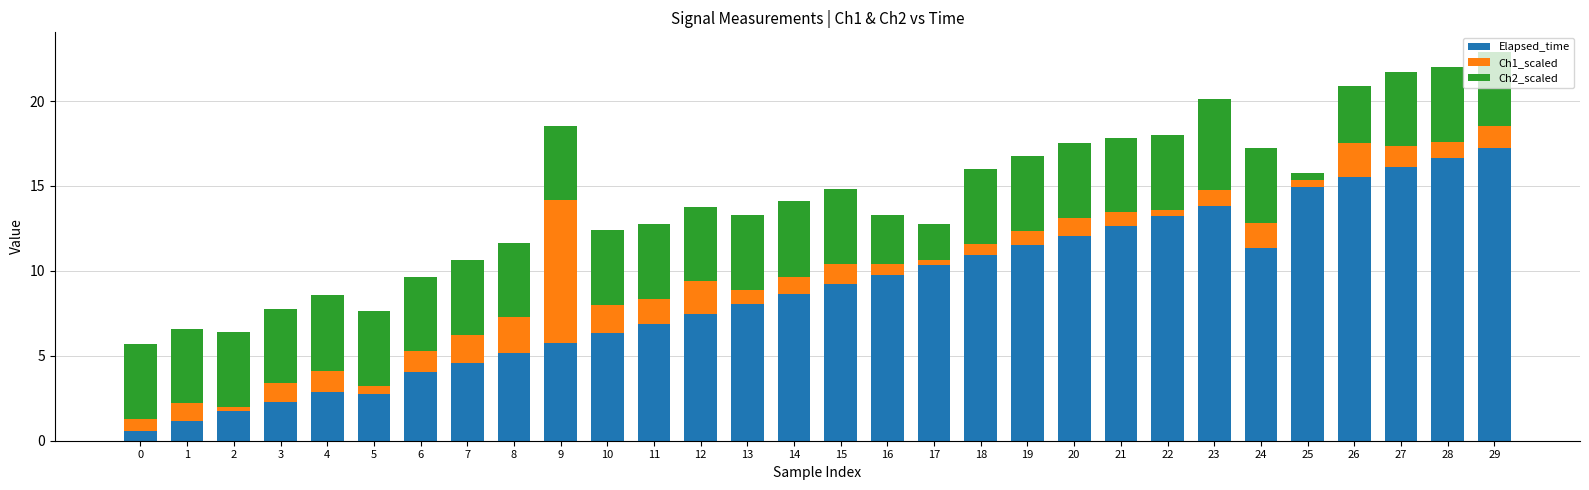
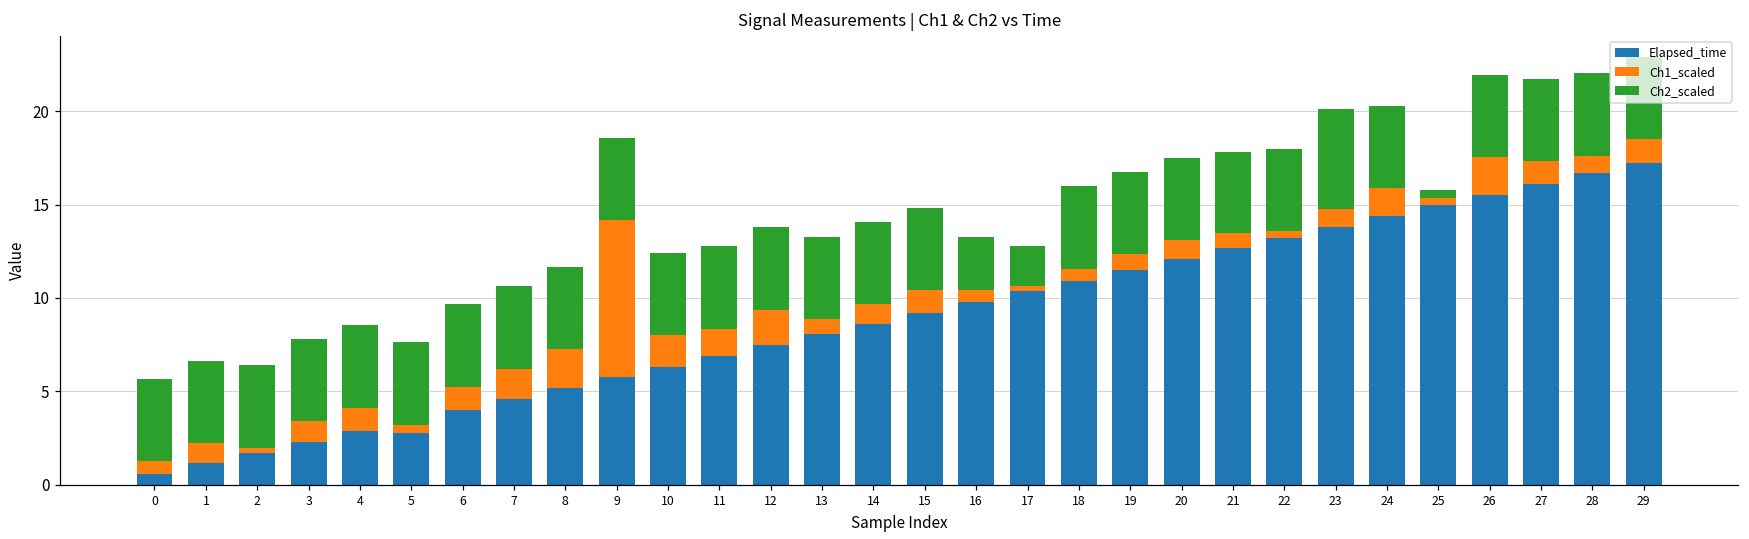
Elapsed_time, 24: 11.3 -> 14.4
Ch2_scaled, 26: 3.3 -> 4.4
